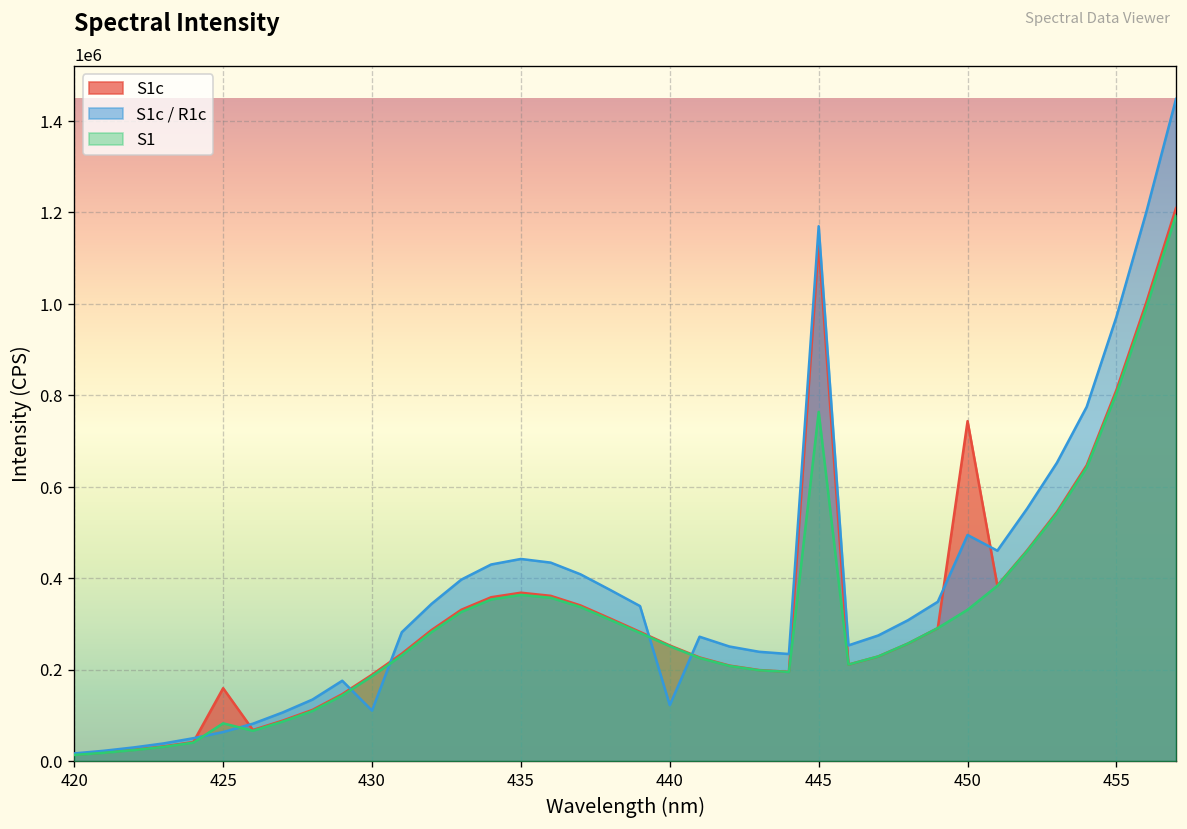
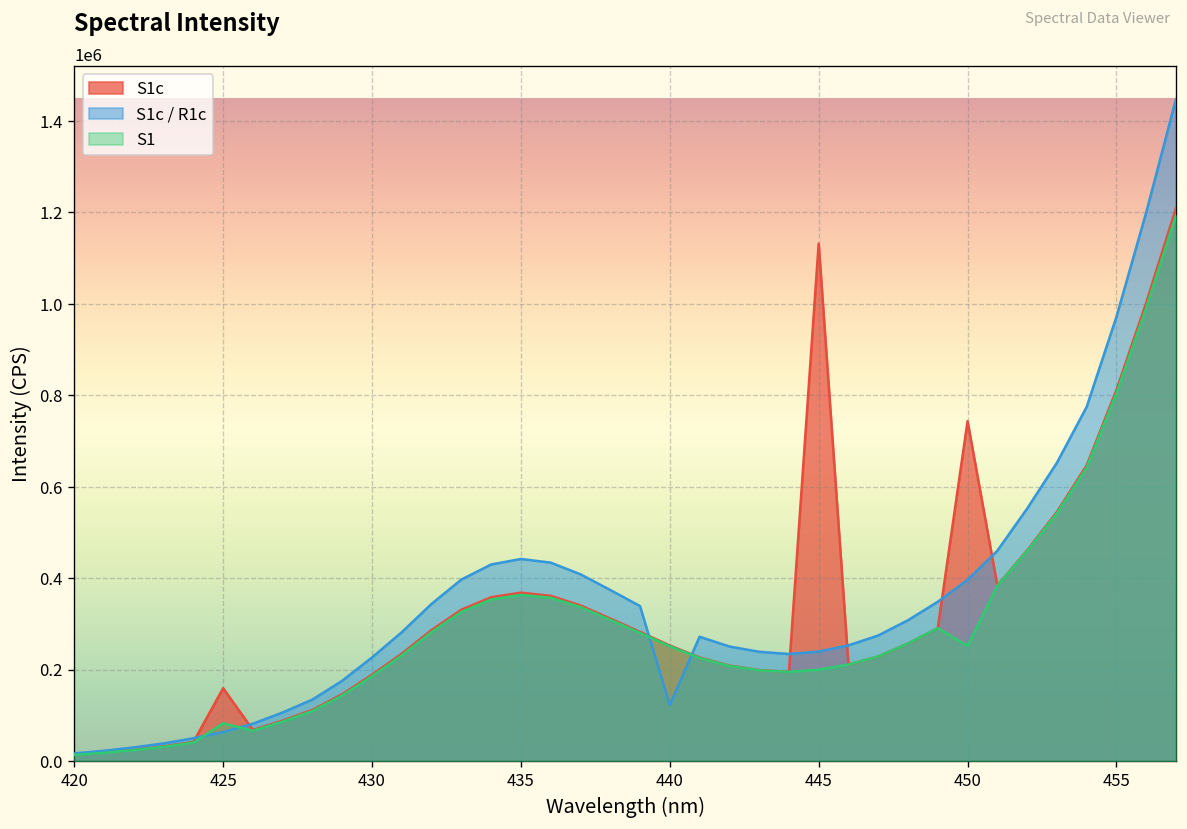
S1c / R1c, 430: 110000 -> 230000
S1c / R1c, 445: 1170000 -> 240000
S1, 445: 760000 -> 200000
S1c / R1c, 450: 490000 -> 400000
S1, 450: 330000 -> 250000
